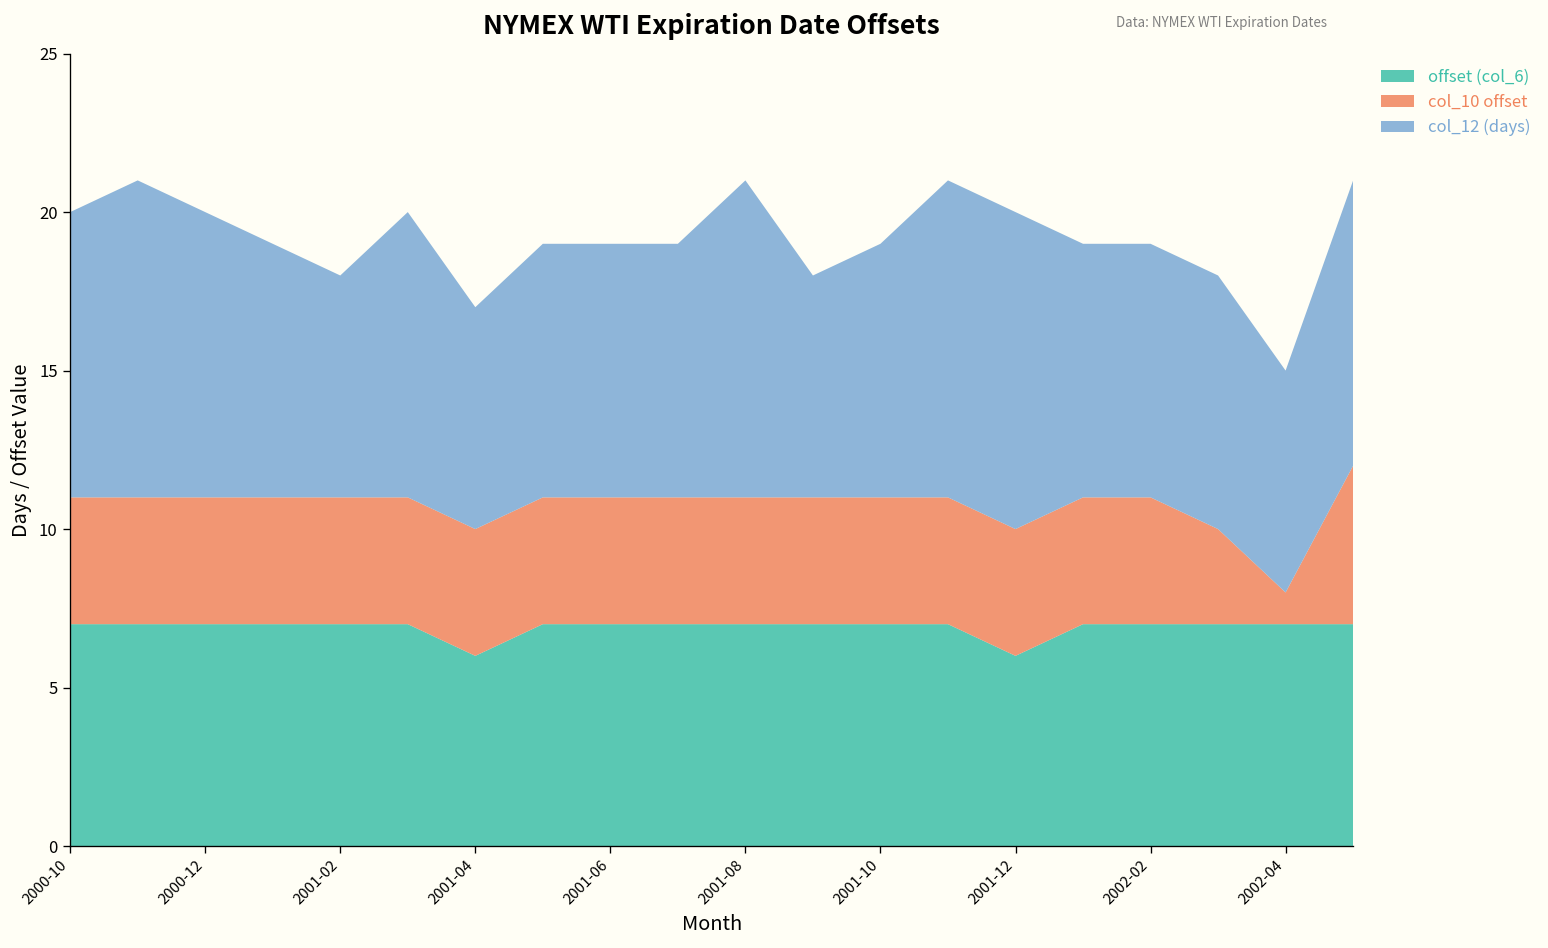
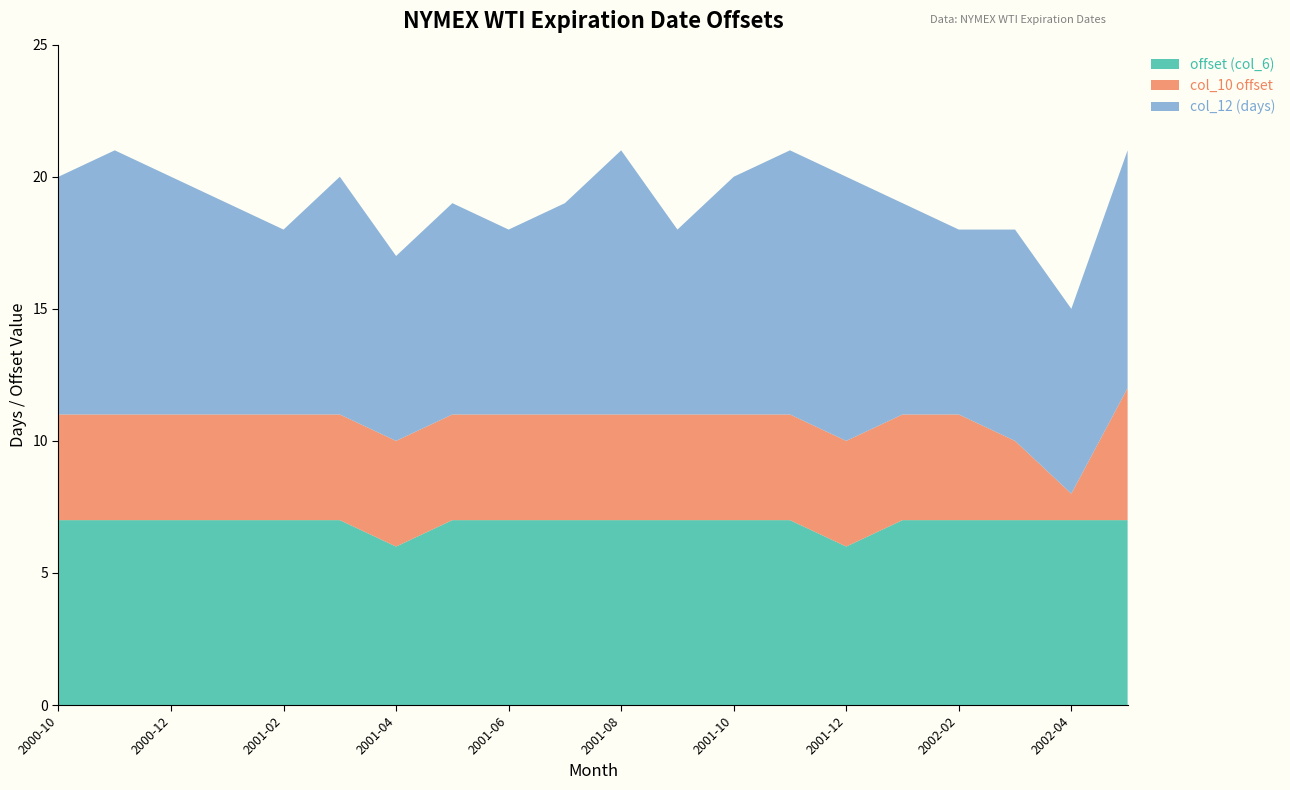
col_12 (days), 2001-06: 8 -> 7
col_12 (days), 2001-10: 8 -> 9
col_12 (days), 2002-02: 8 -> 7
